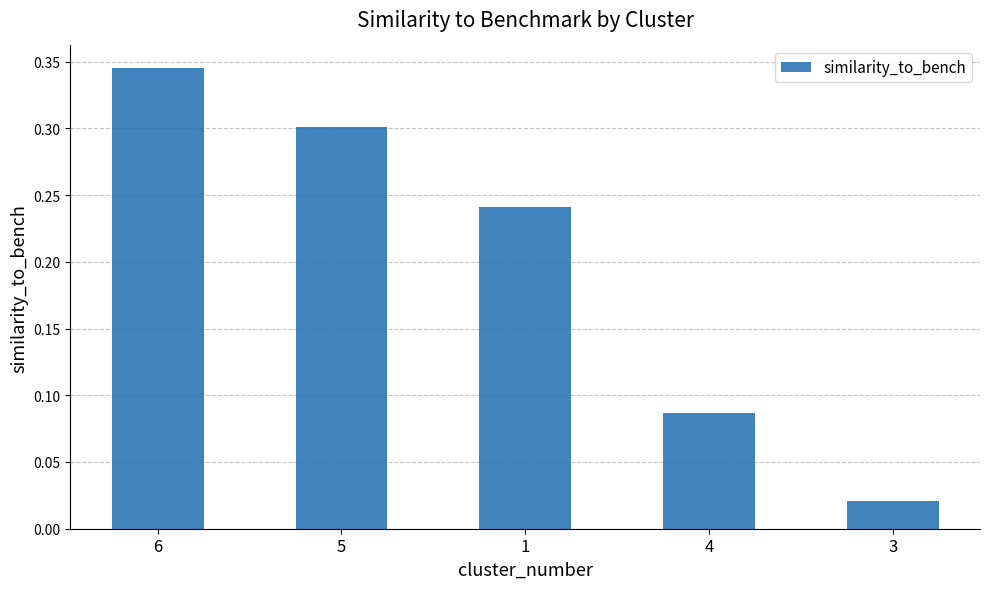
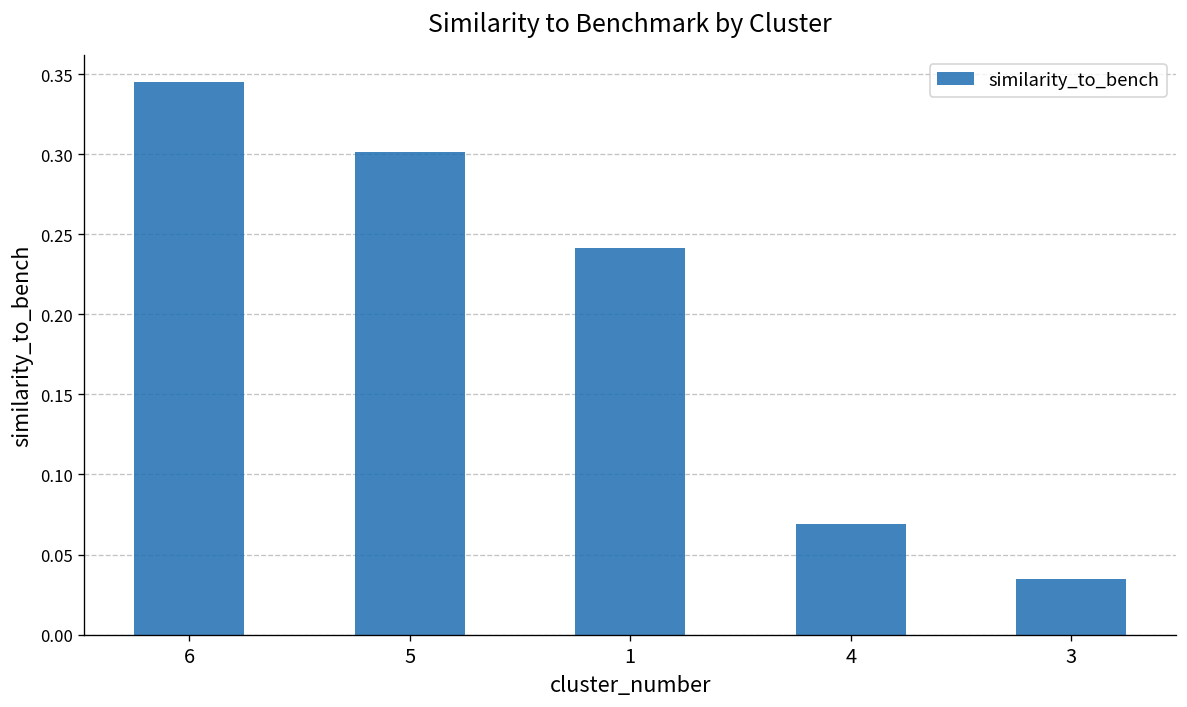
4: 0.087 -> 0.069
3: 0.021 -> 0.034
